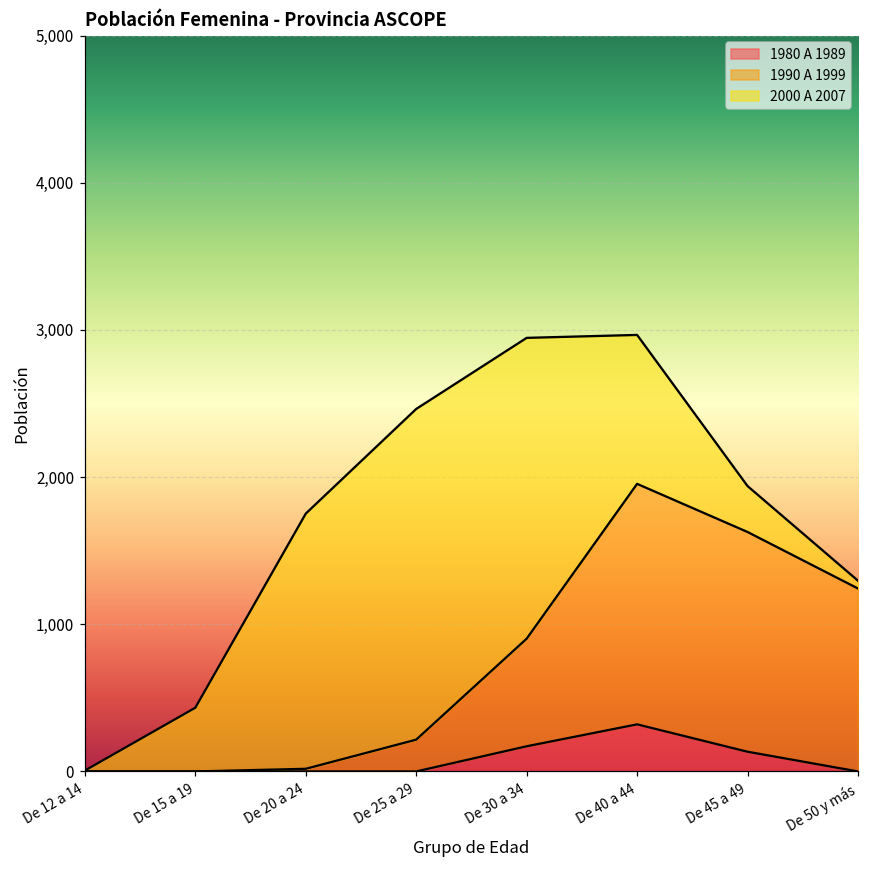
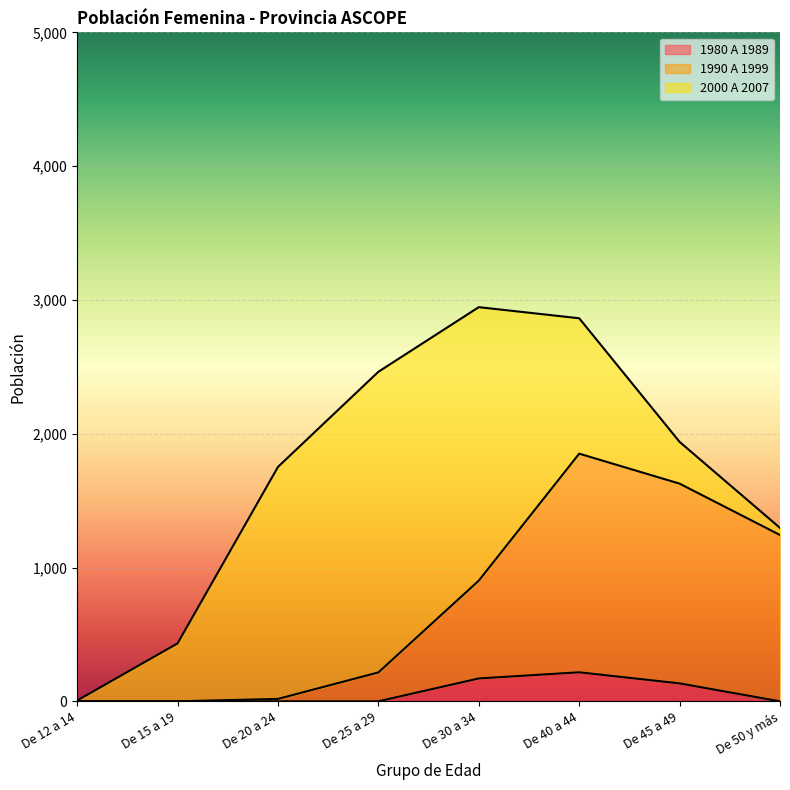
1980 A 1989, De 40 a 44: 320 -> 220
